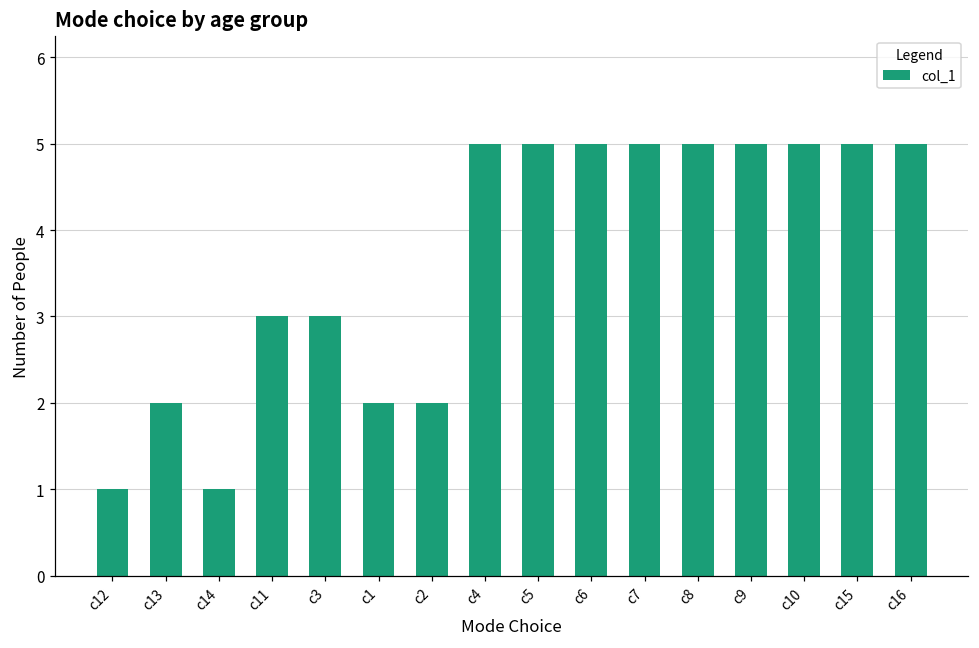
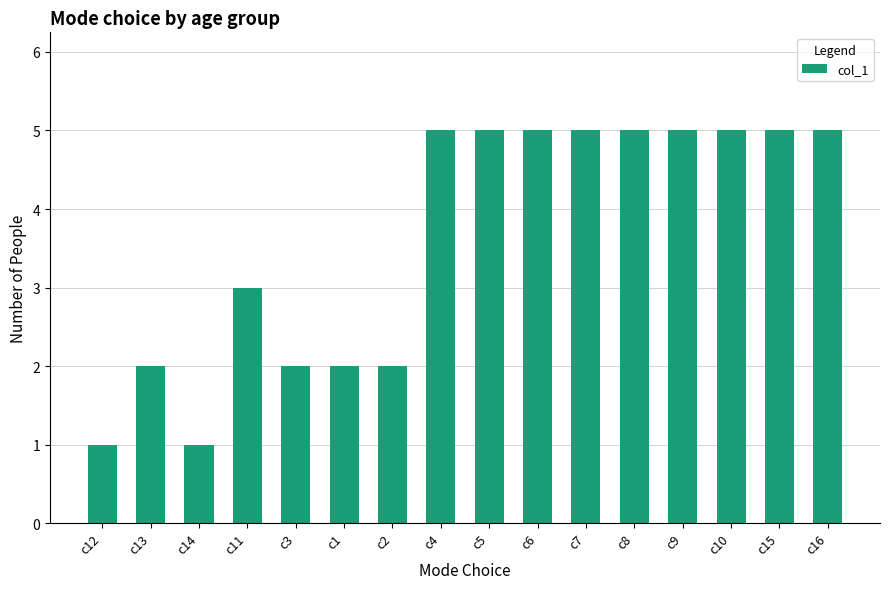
c3: 3 -> 2
